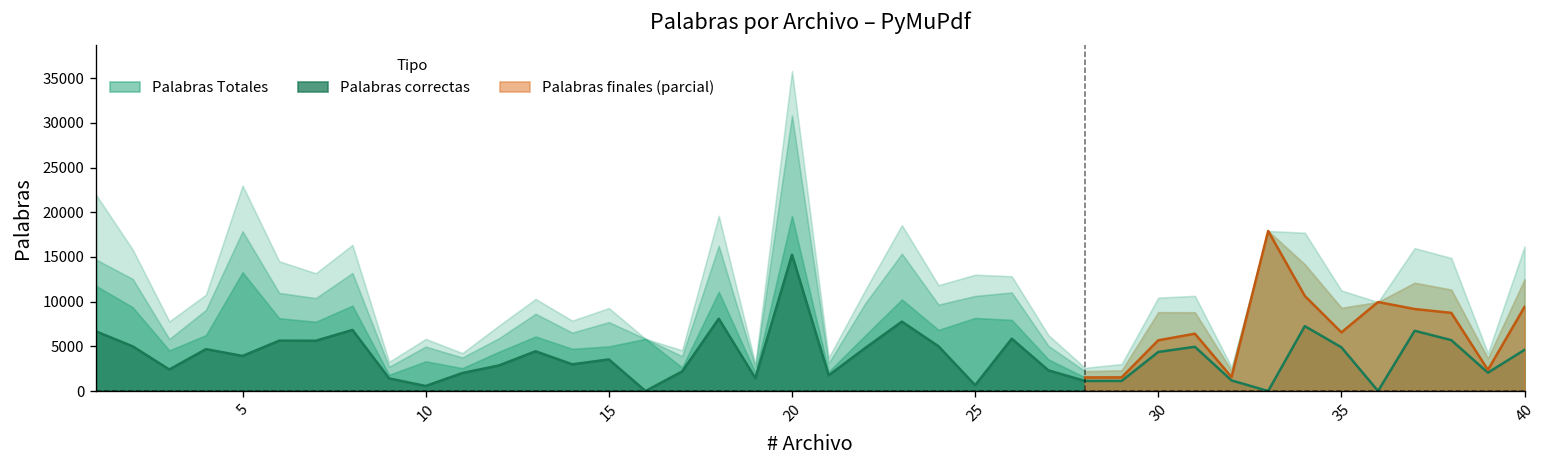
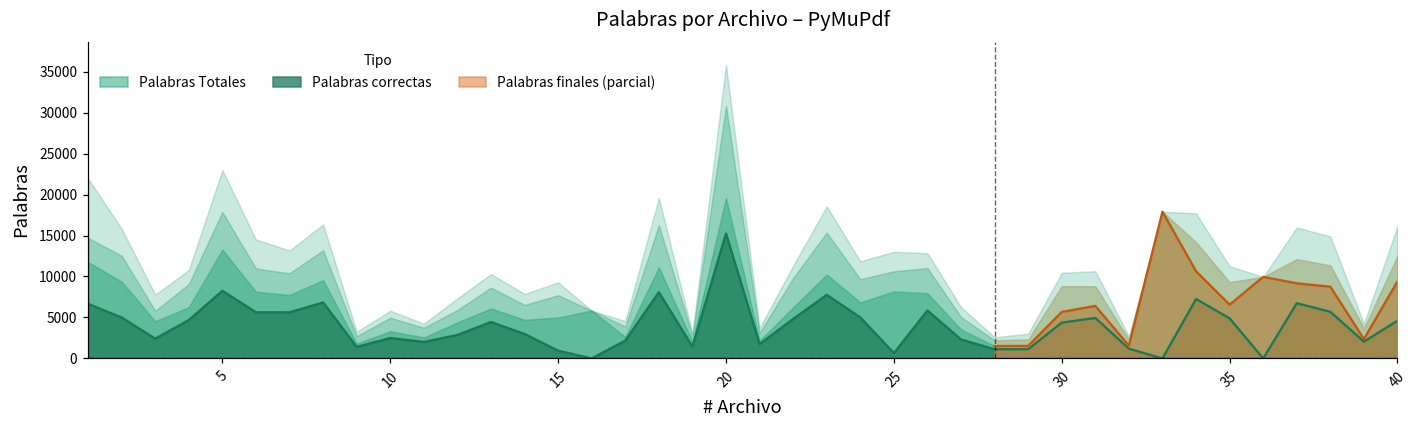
Palabras correctas, 5: 4000 -> 8000
Palabras correctas, 10: 1000 -> 2000
Palabras correctas, 15: 4000 -> 1000
